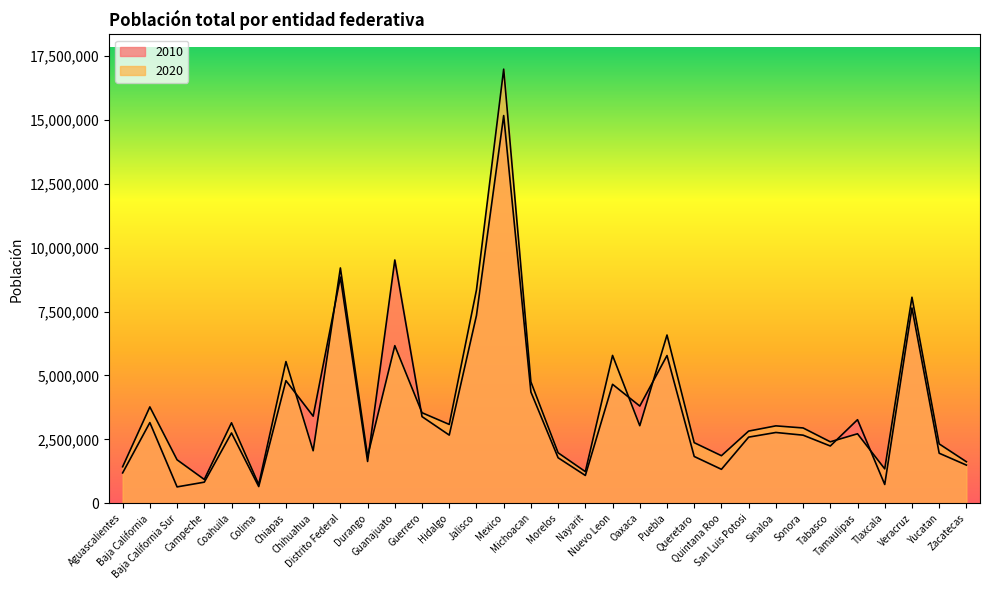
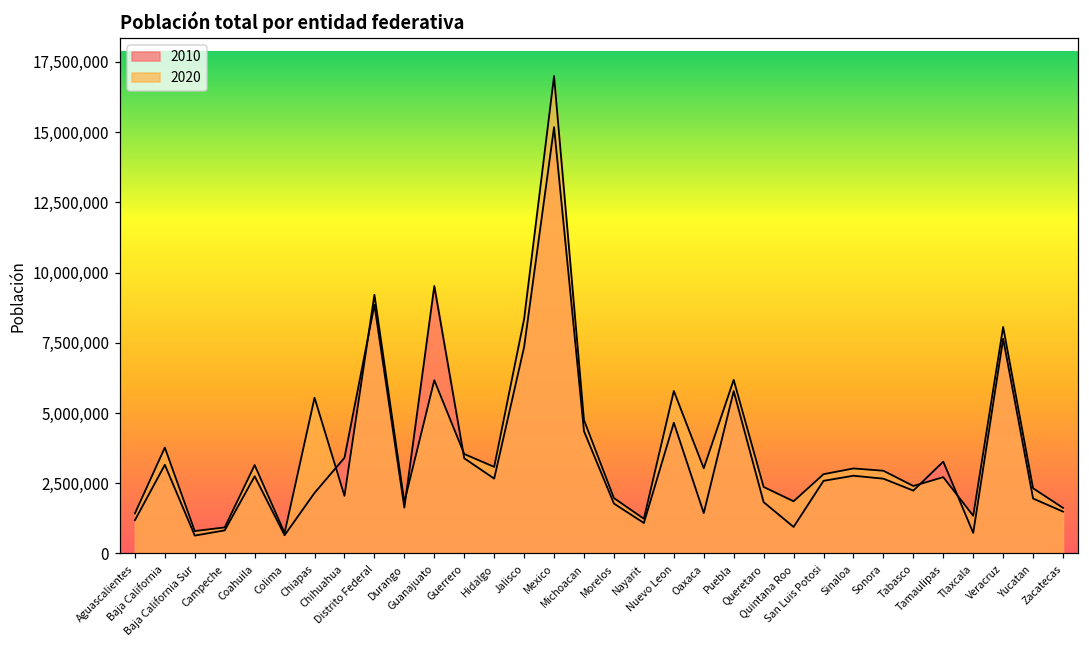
2020, Baja California Sur: 1,700,000 -> 800,000
2010, Chiapas: 4,800,000 -> 2,200,000
2010, Oaxaca: 3,800,000 -> 1,400,000
2020, Puebla: 6,600,000 -> 6,200,000
2010, Quintana Roo: 1,300,000 -> 900,000
